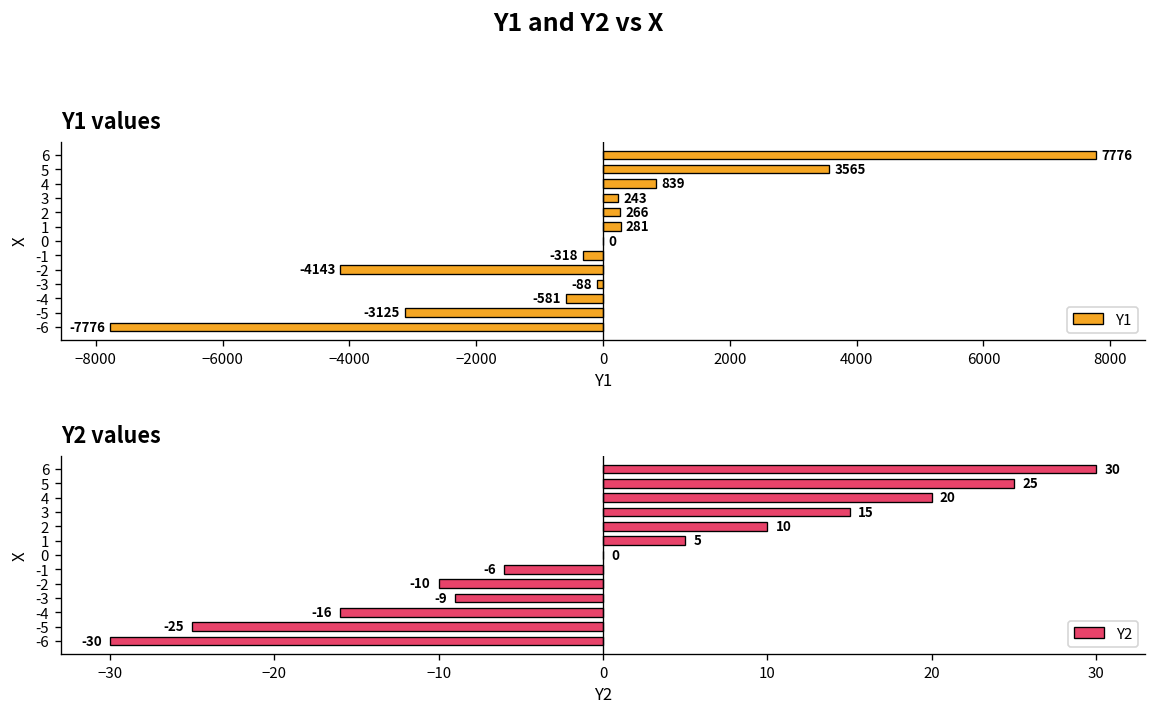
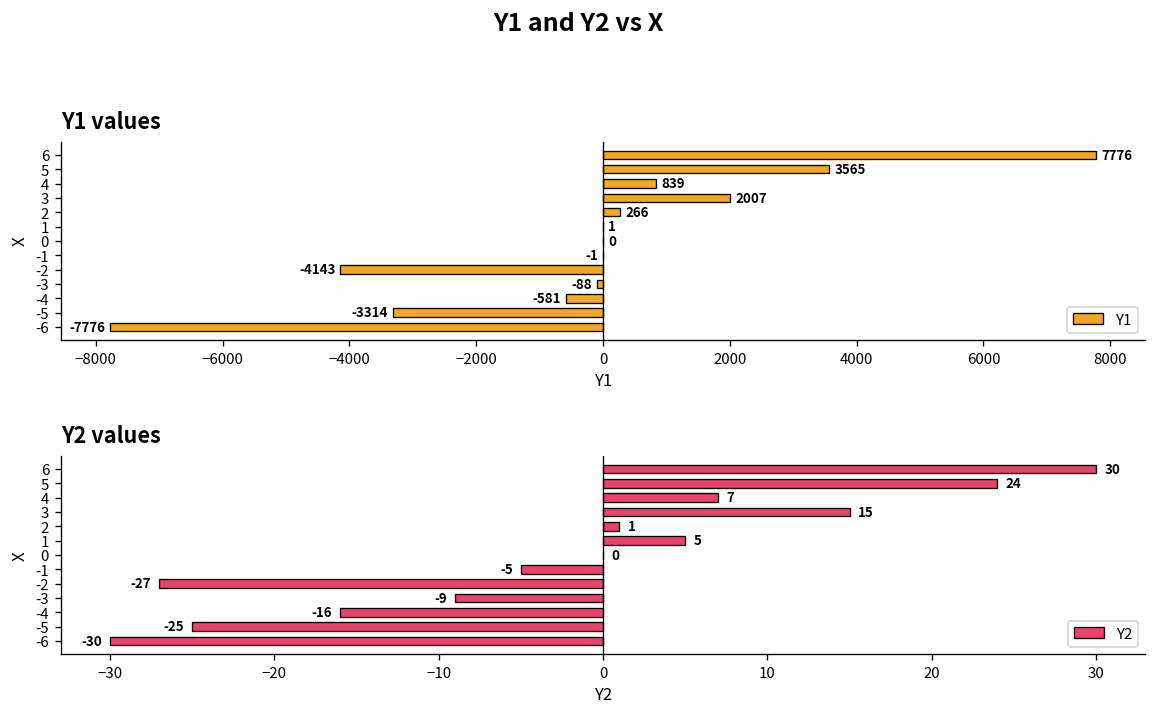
Y1 values, 3: 243 -> 2007
Y1 values, 1: 281 -> 1
Y1 values, -1: -318 -> -1
Y1 values, -5: -3125 -> -3314
Y2 values, 5: 25 -> 24
Y2 values, 4: 20 -> 7
Y2 values, 2: 10 -> 1
Y2 values, -1: -6 -> -5
Y2 values, -2: -10 -> -27
